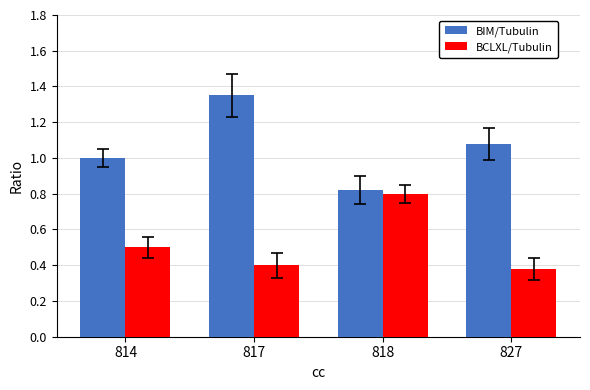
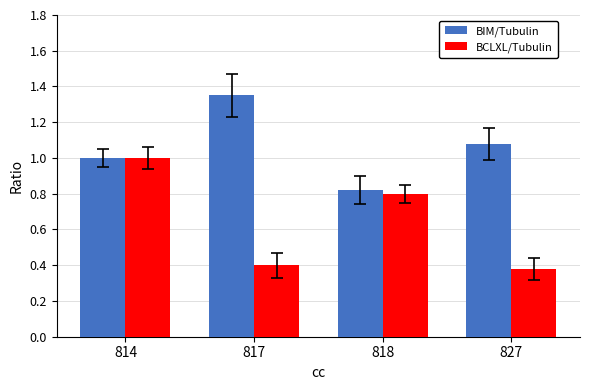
BCLXL/Tubulin, 814: 0.5 -> 1.0
